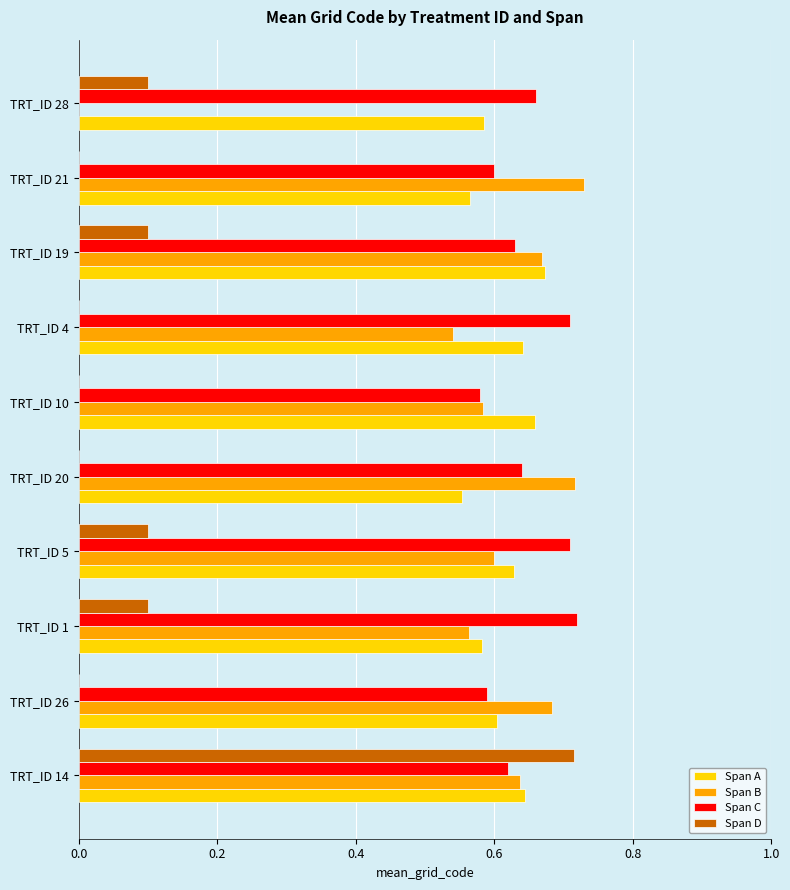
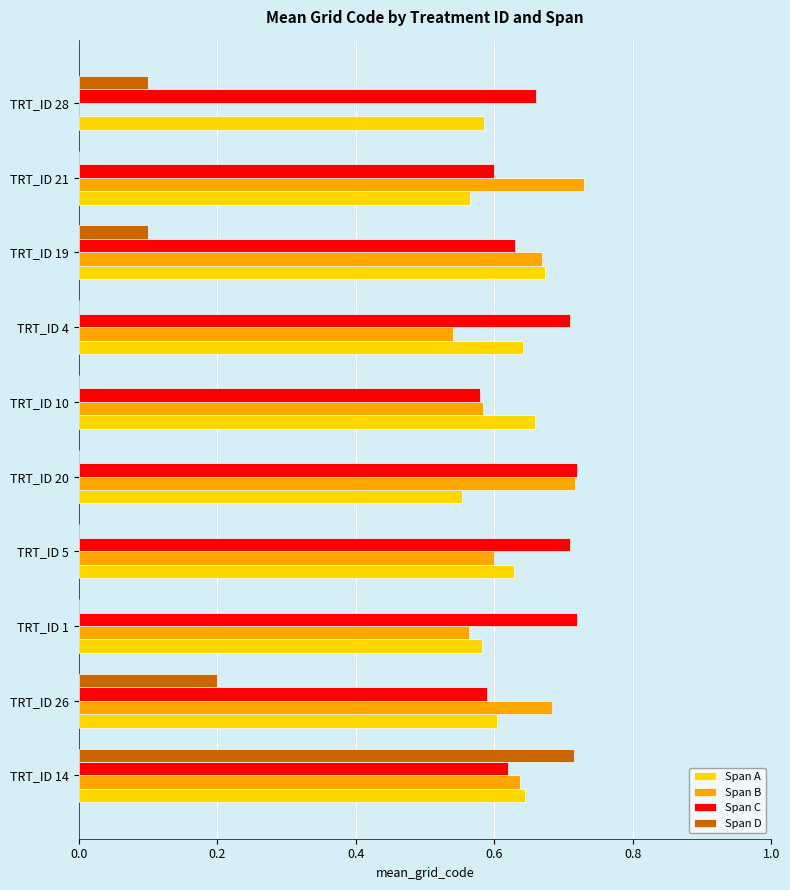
Span C, TRT_ID 20: 0.64 -> 0.72
Span D, TRT_ID 5: 0.1 -> 0.0
Span D, TRT_ID 1: 0.1 -> 0.0
Span D, TRT_ID 26: 0.0 -> 0.2
